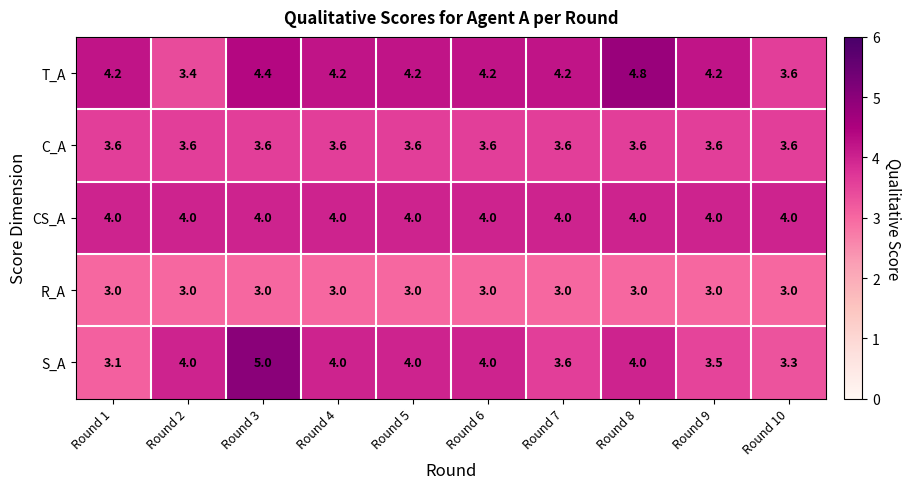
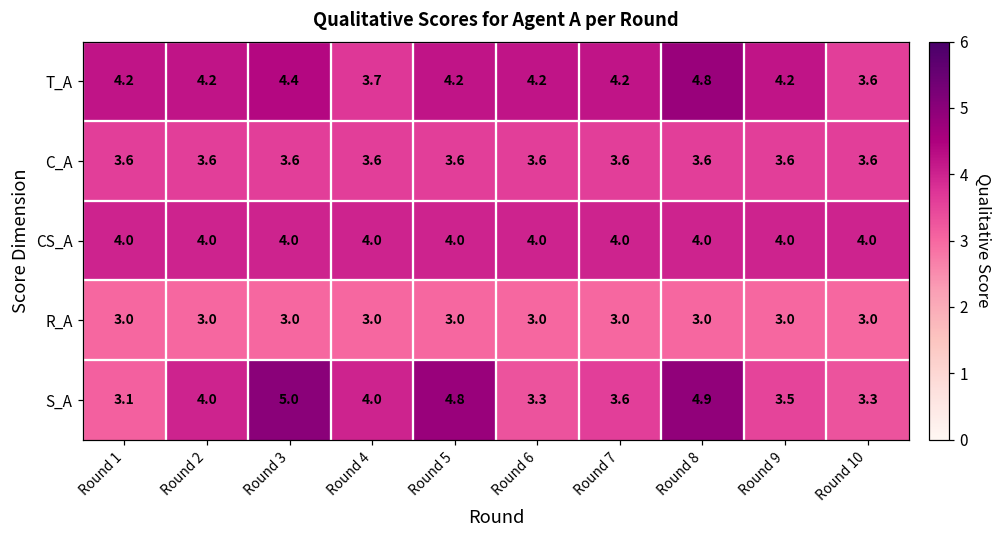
T_A, Round 2: 3.4 -> 4.2
T_A, Round 4: 4.2 -> 3.7
S_A, Round 5: 4.0 -> 4.8
S_A, Round 6: 4.0 -> 3.3
S_A, Round 8: 4.0 -> 4.9
